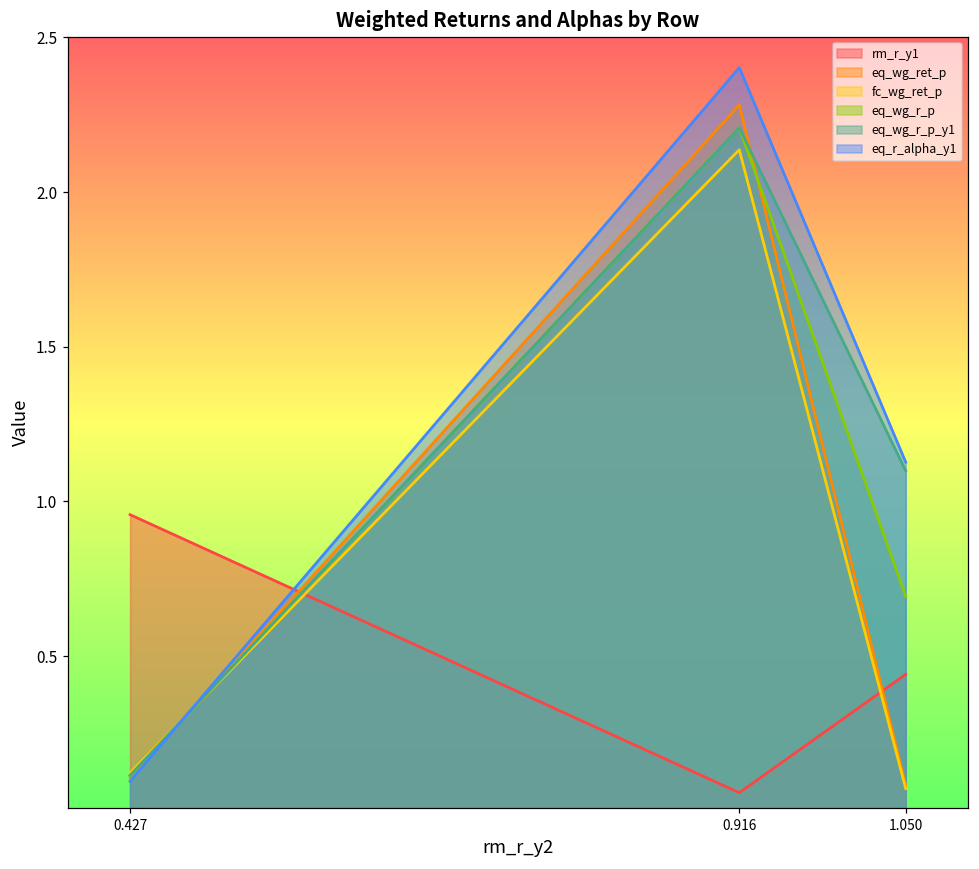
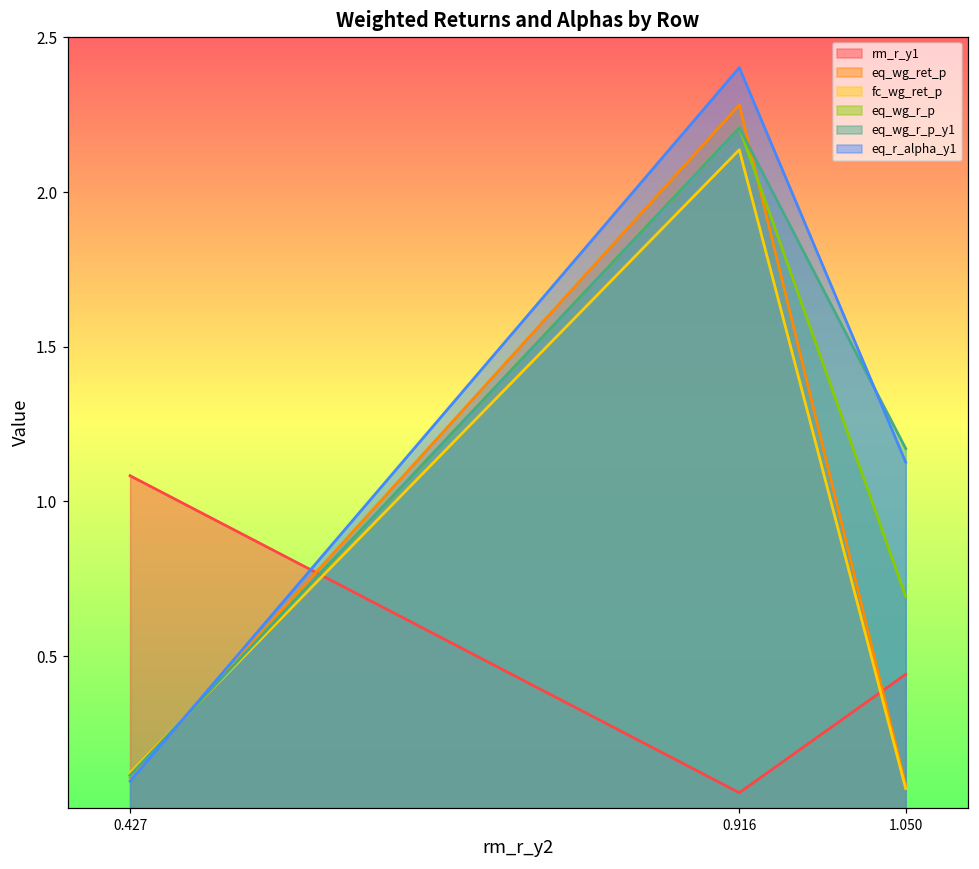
rm_r_y1, 0.427: 0.96 -> 1.08
eq_wg_r_p_y1, 1.050: 1.10 -> 1.17
